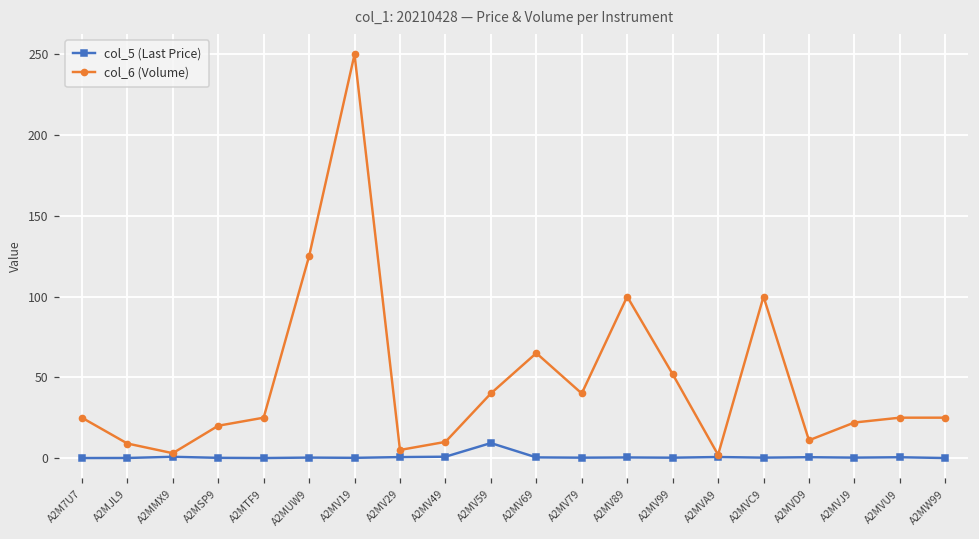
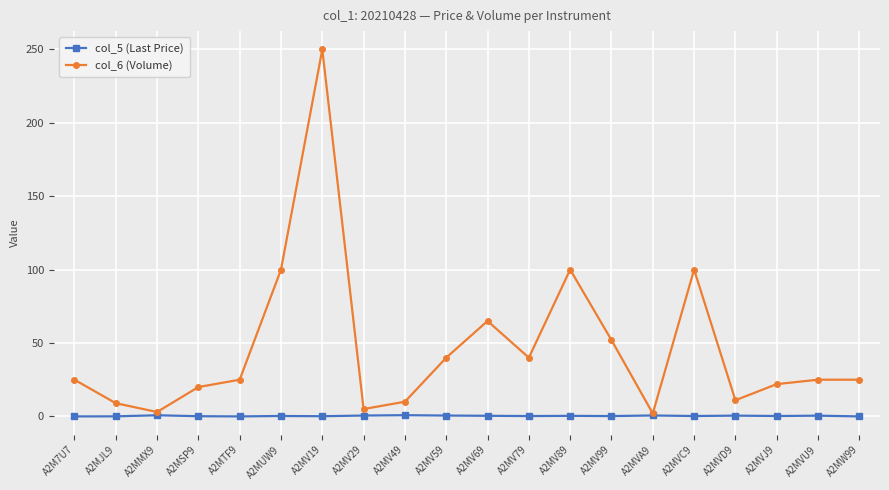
col_6 (Volume), A2MUW9: 125 -> 100
col_5 (Last Price), A2MV59: 9 -> 1
